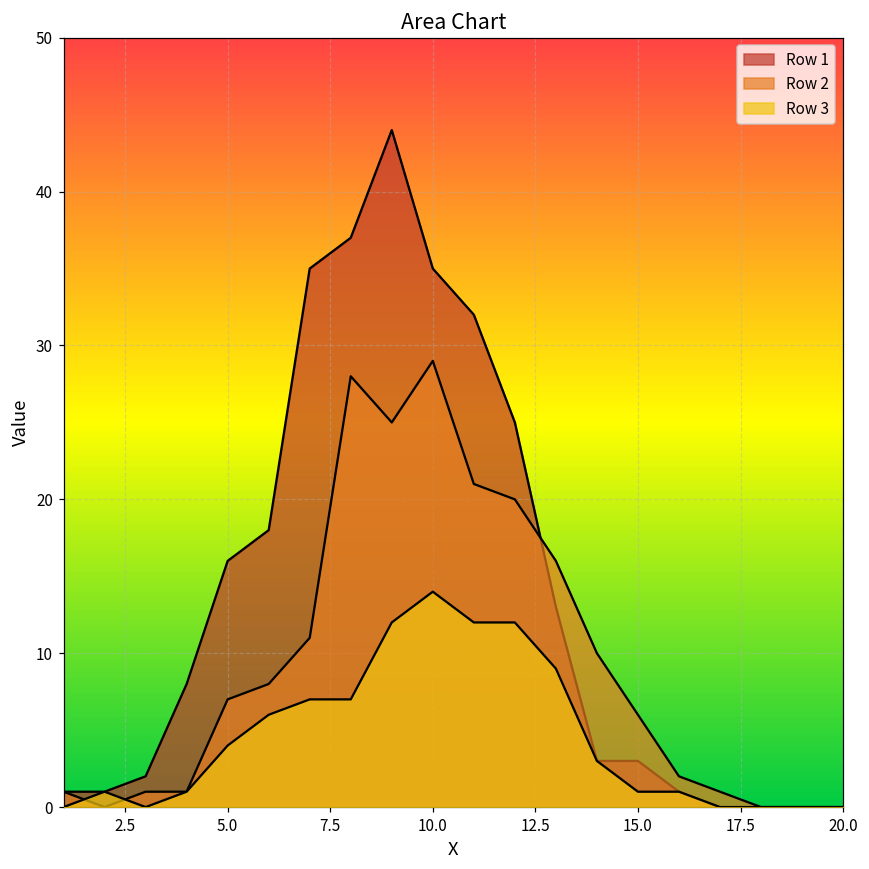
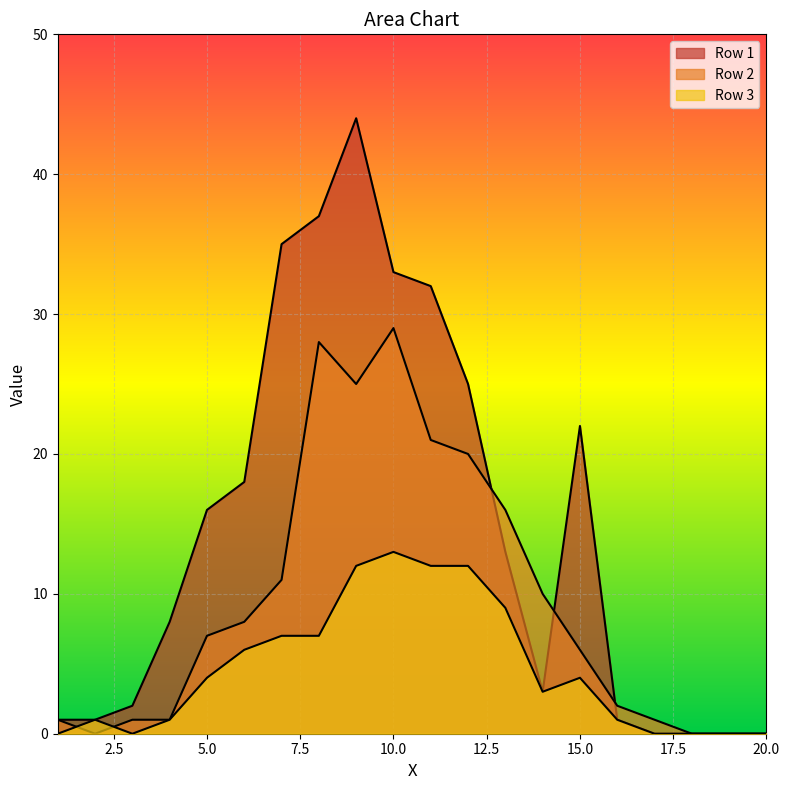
Row 1, 10.0: 35 -> 33
Row 3, 10.0: 14 -> 13
Row 1, 15.0: 3 -> 22
Row 3, 15.0: 1 -> 4
